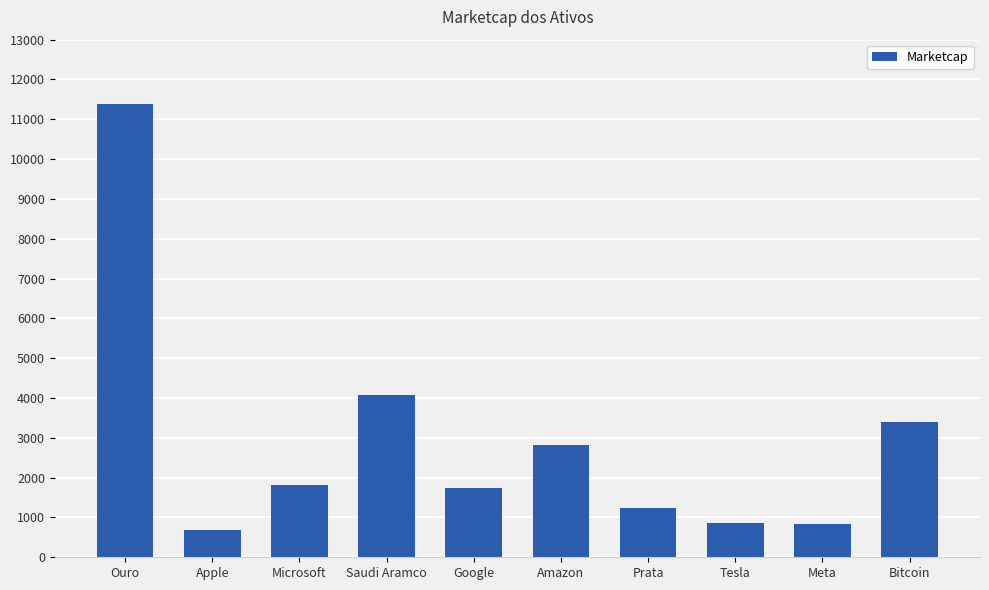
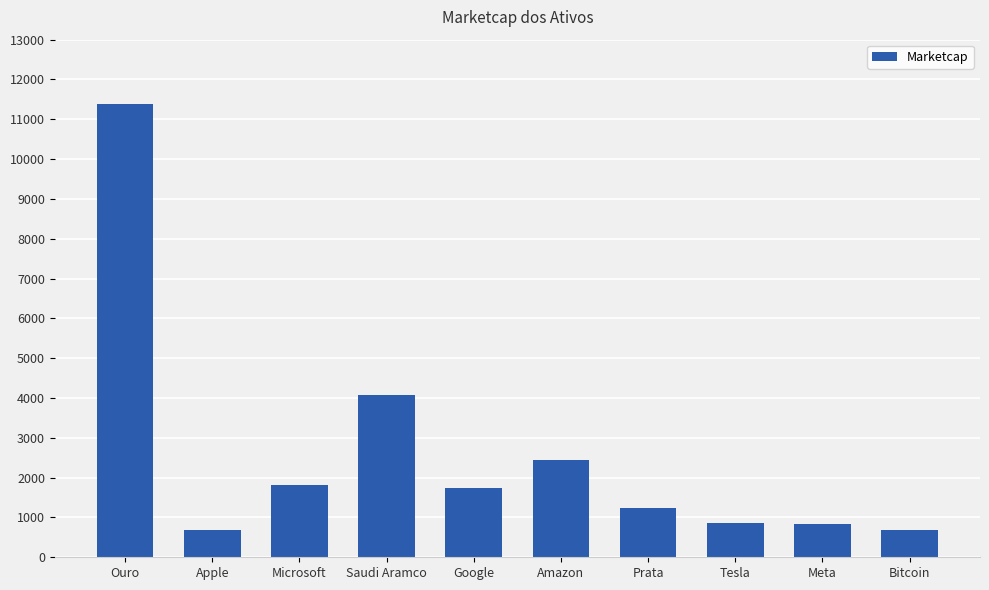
Amazon: 2800 -> 2400
Bitcoin: 3400 -> 700
